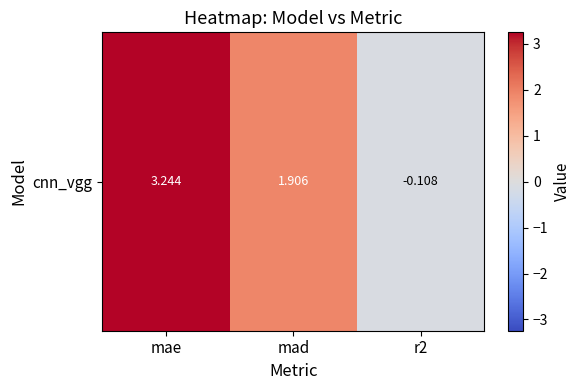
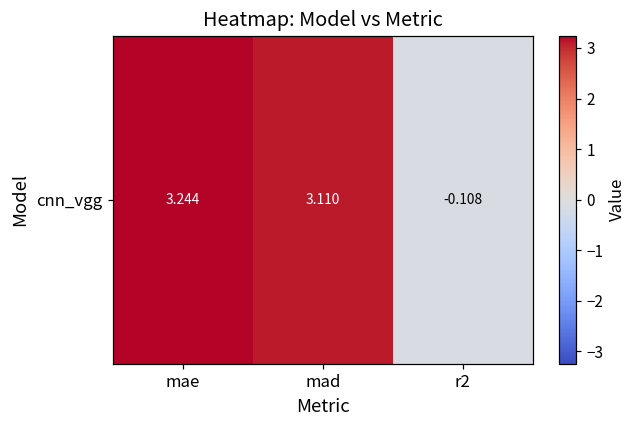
cnn_vgg, mad: 1.906 -> 3.110
